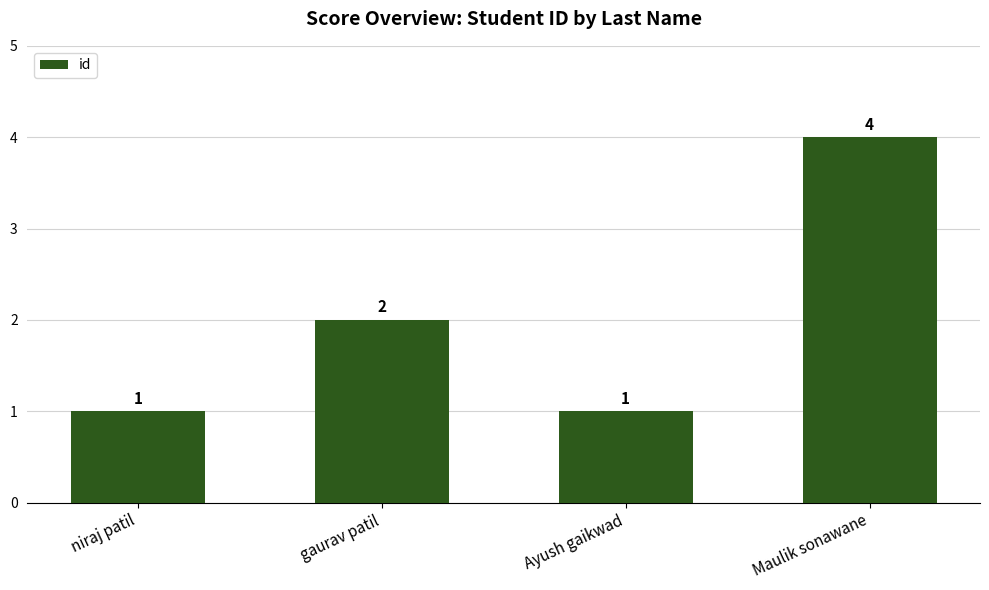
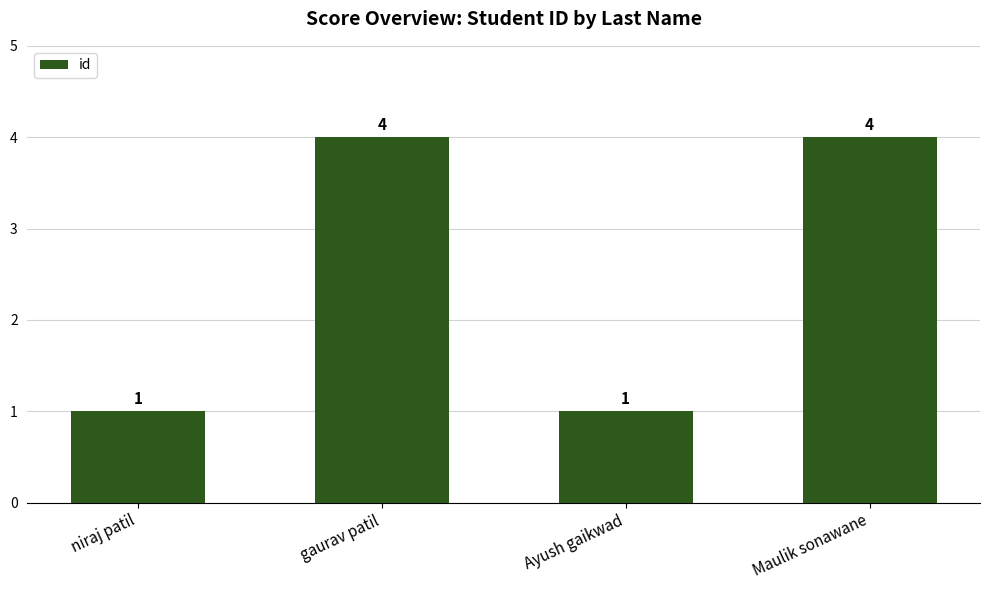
gaurav patil: 2 -> 4
